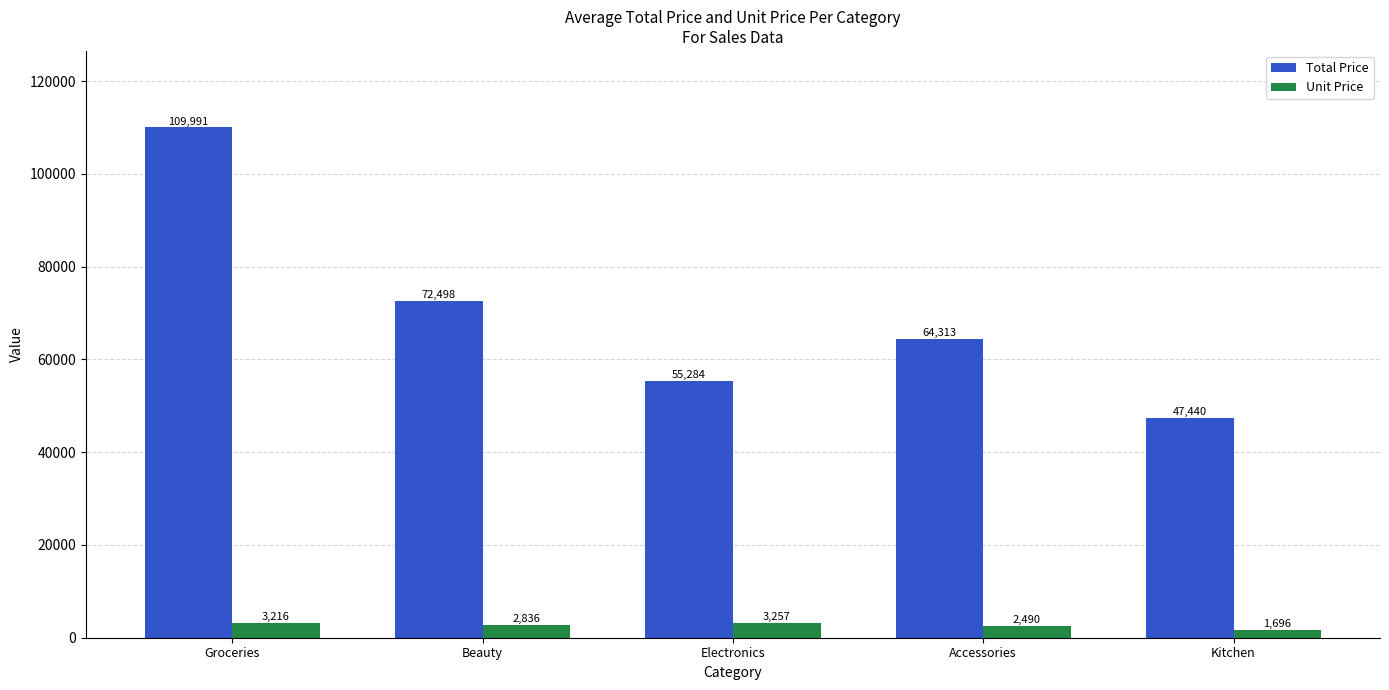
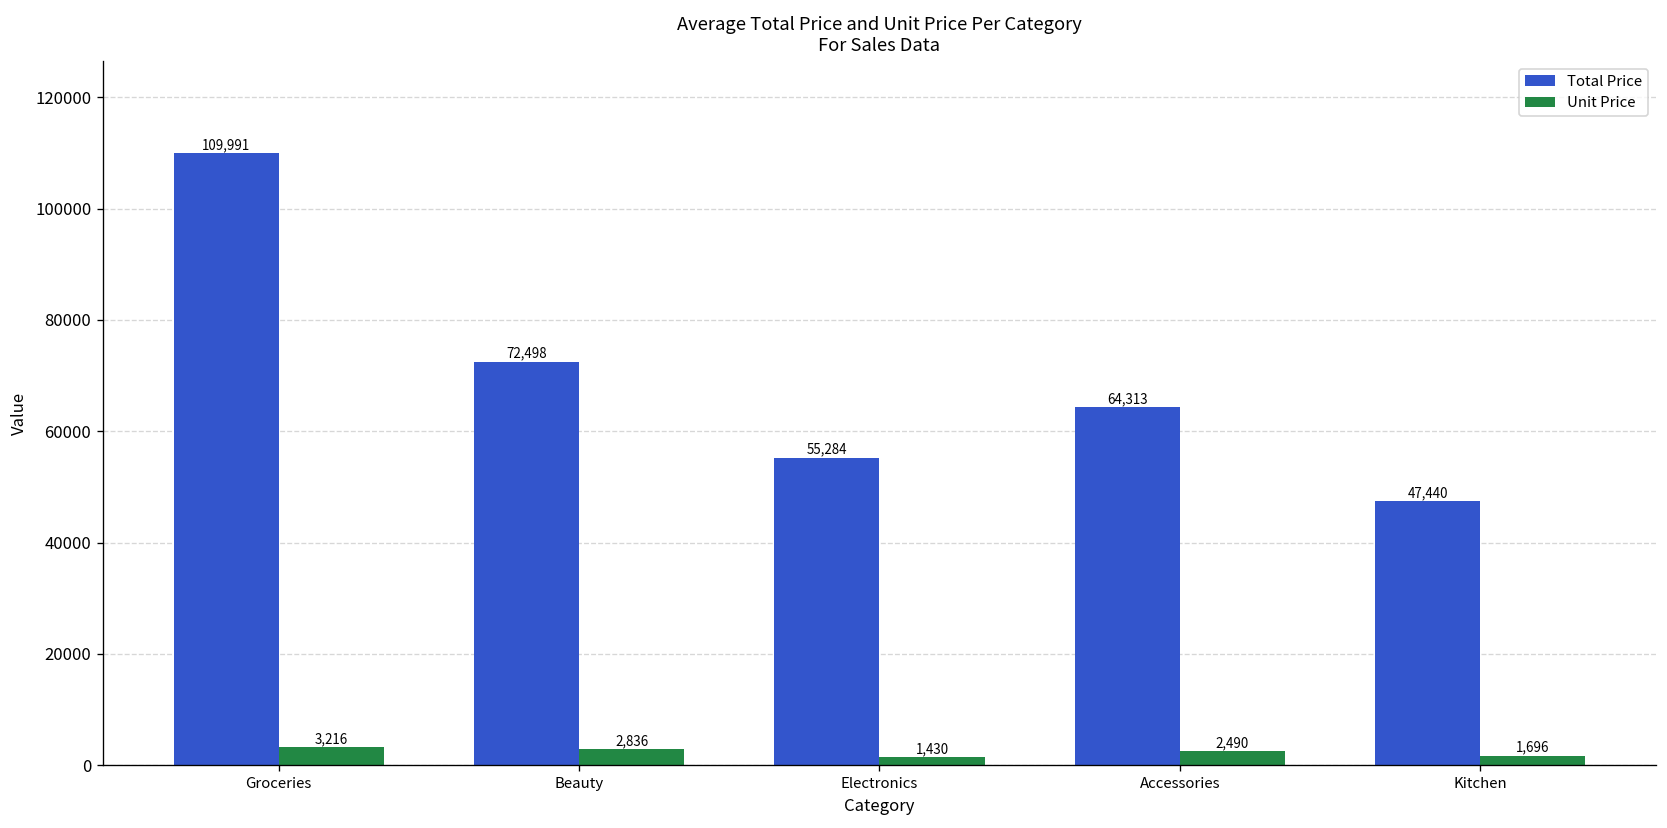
Unit Price, Electronics: 3,257 -> 1,430
